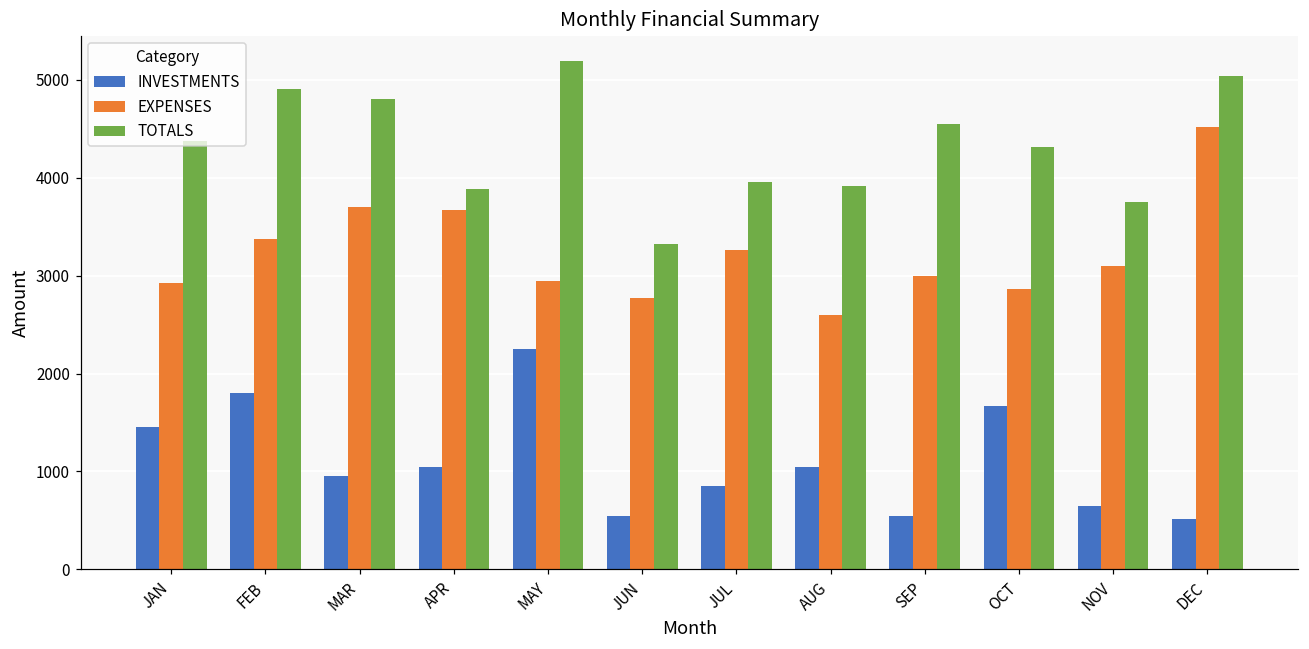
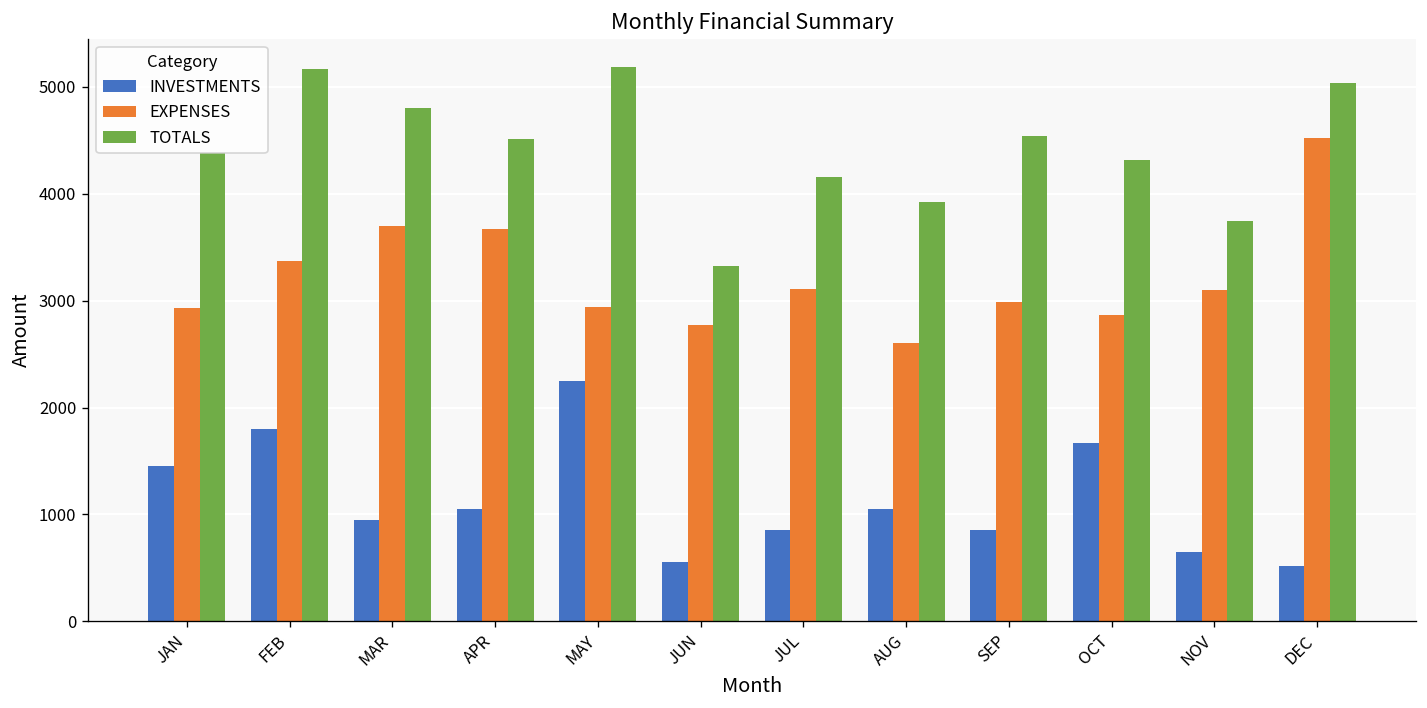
TOTALS, FEB: 4900 -> 5200
TOTALS, APR: 3900 -> 4500
EXPENSES, JUL: 3300 -> 3100
TOTALS, JUL: 4000 -> 4200
INVESTMENTS, SEP: 500 -> 900
